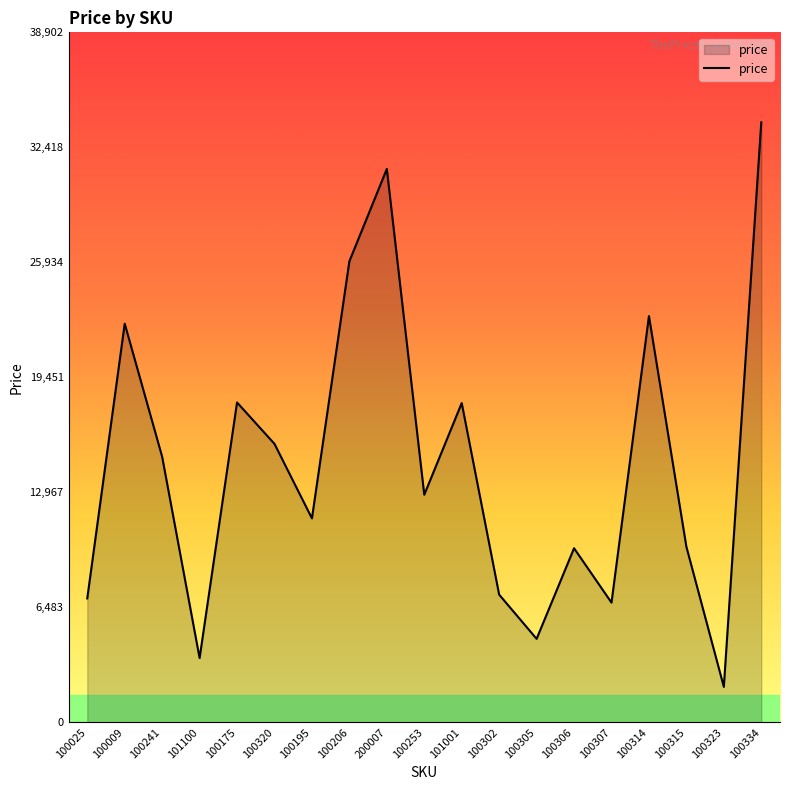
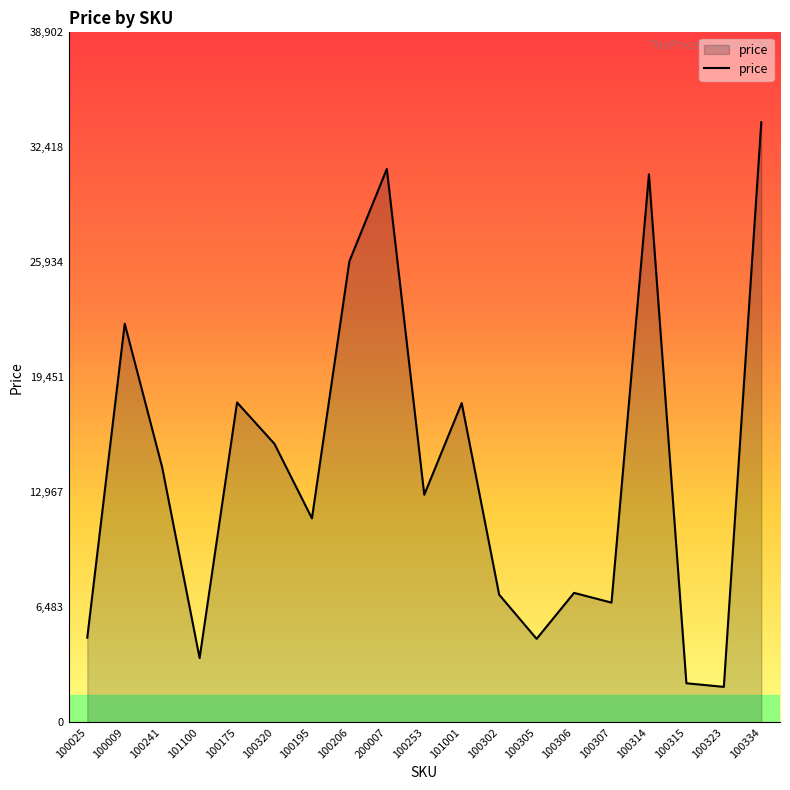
100025: 7,000 -> 4,800
100241: 15,000 -> 14,400
100306: 9,800 -> 7,300
100314: 22,900 -> 30,900
100315: 9,900 -> 2,200
